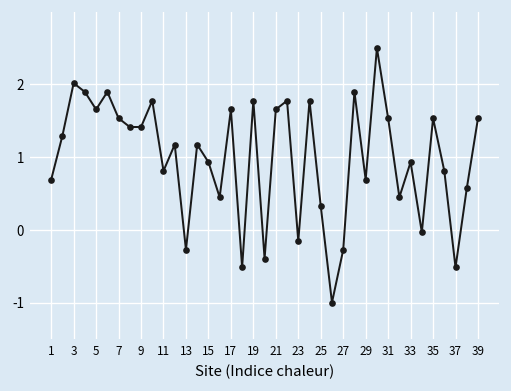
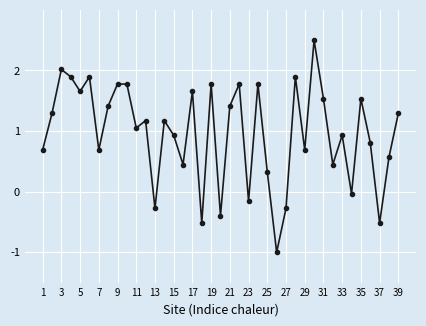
7: 1.5 -> 0.7
9: 1.4 -> 1.8
11: 0.8 -> 1.1
21: 1.7 -> 1.4
39: 1.5 -> 1.3
